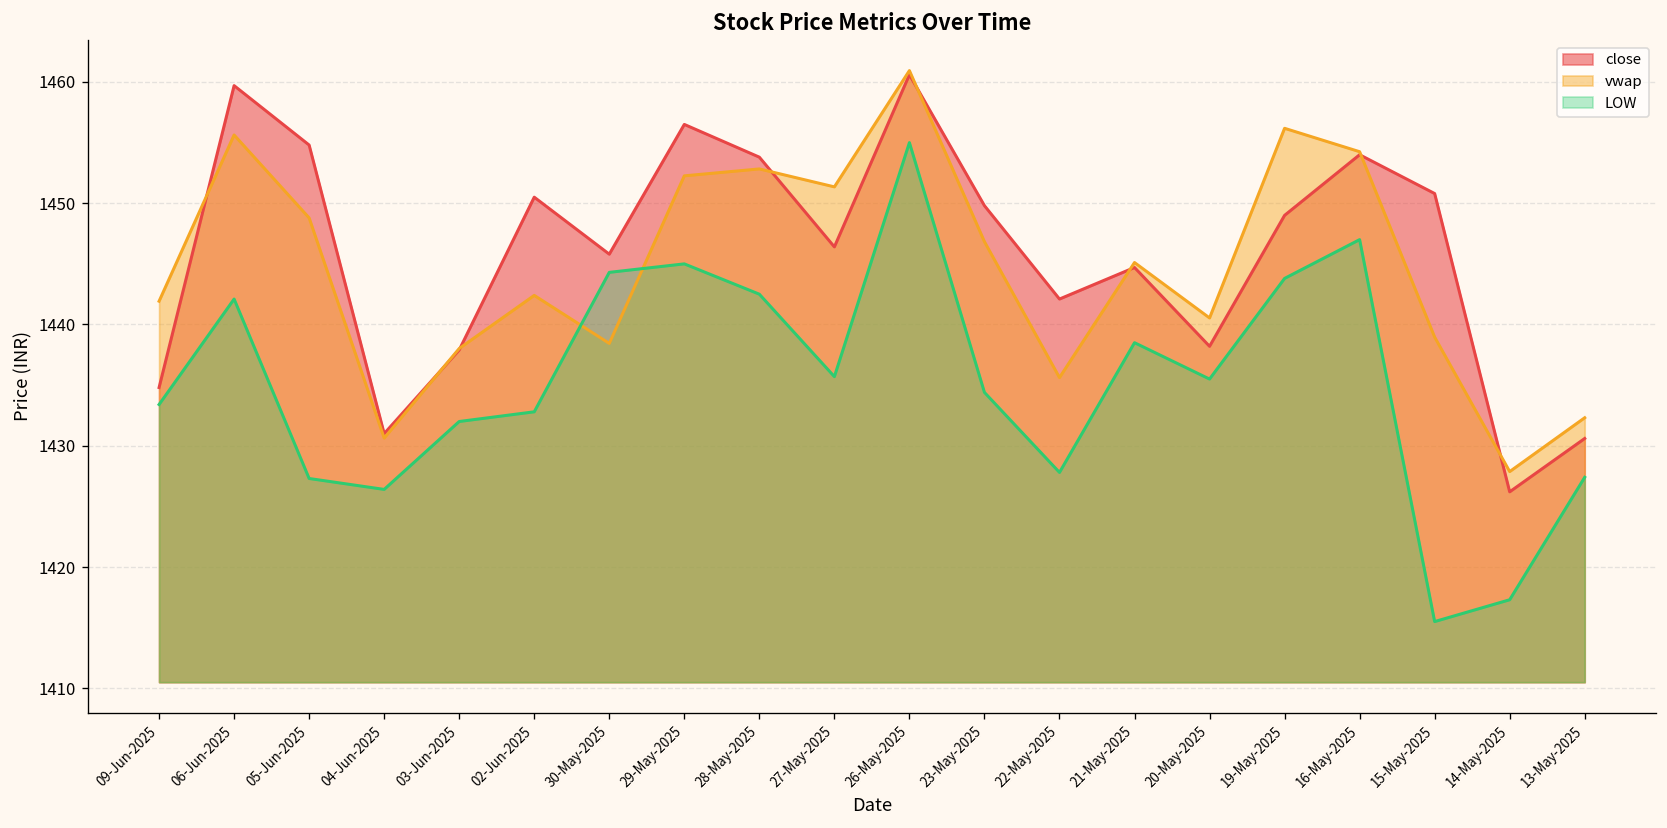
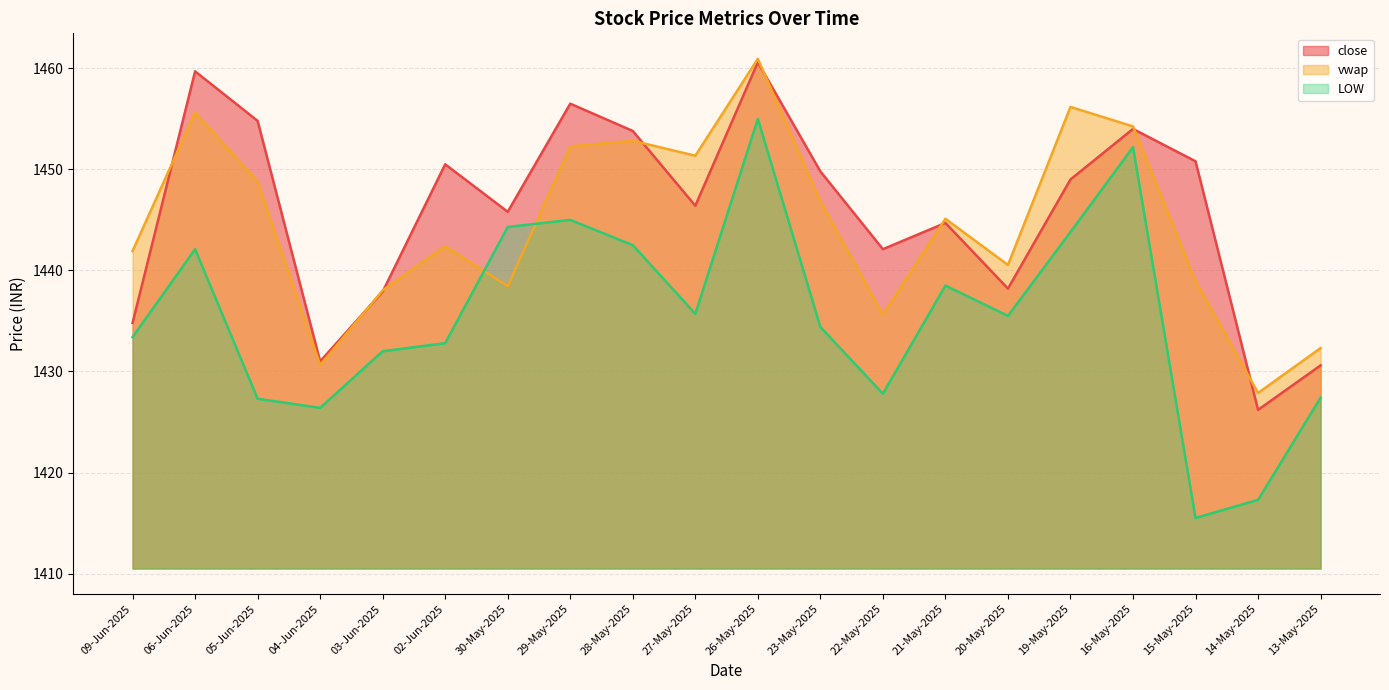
LOW, 16-May-2025: 1447.0 -> 1452.2
